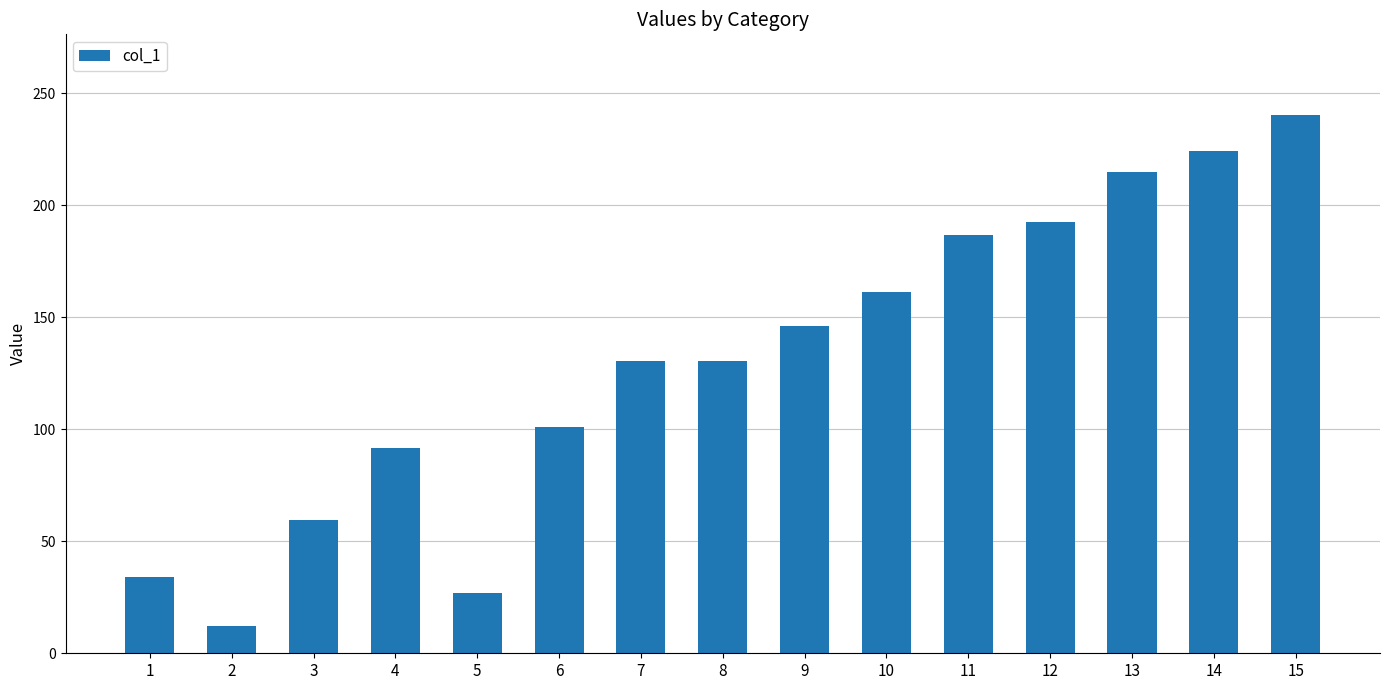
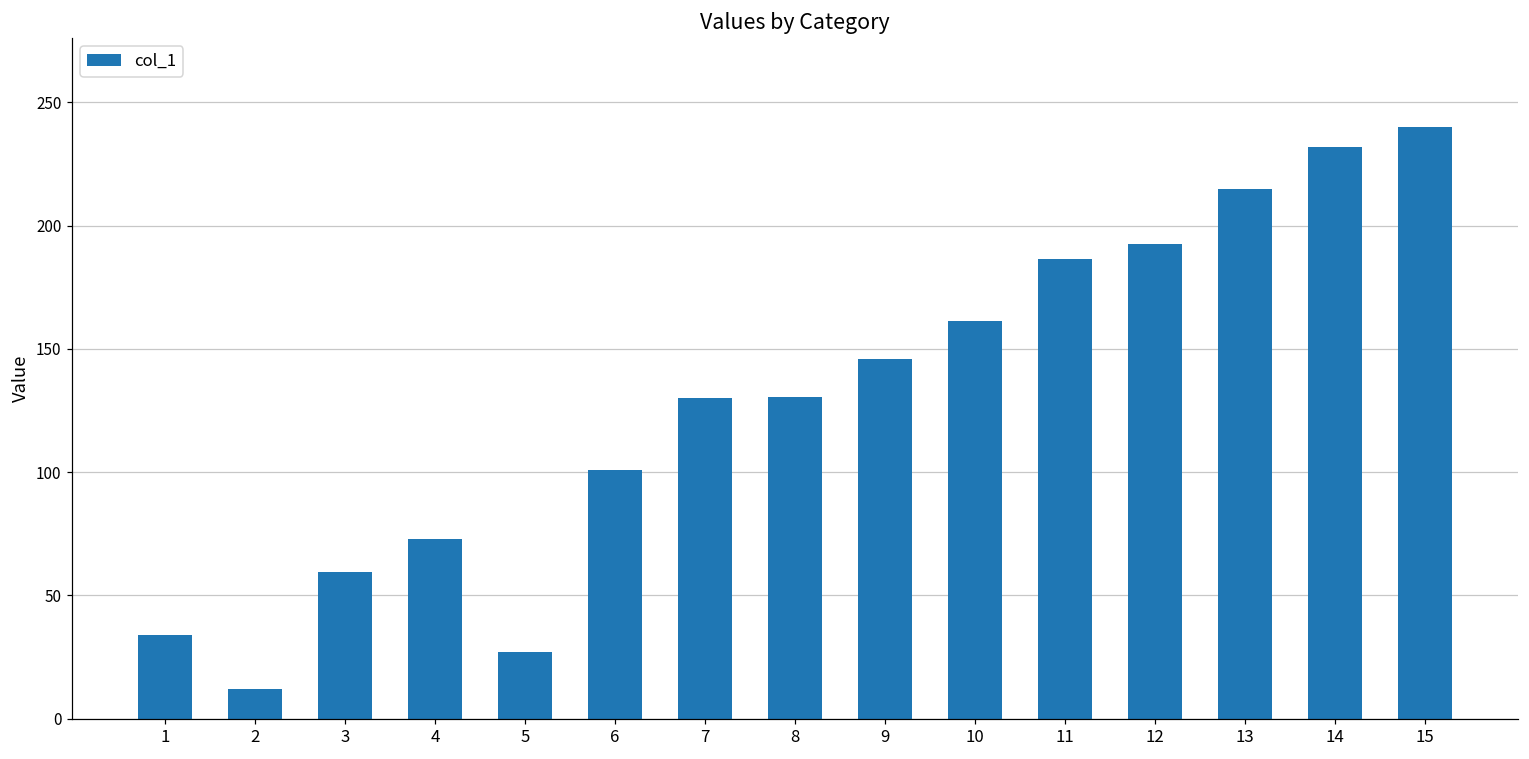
4: 92 -> 73
14: 224 -> 232
